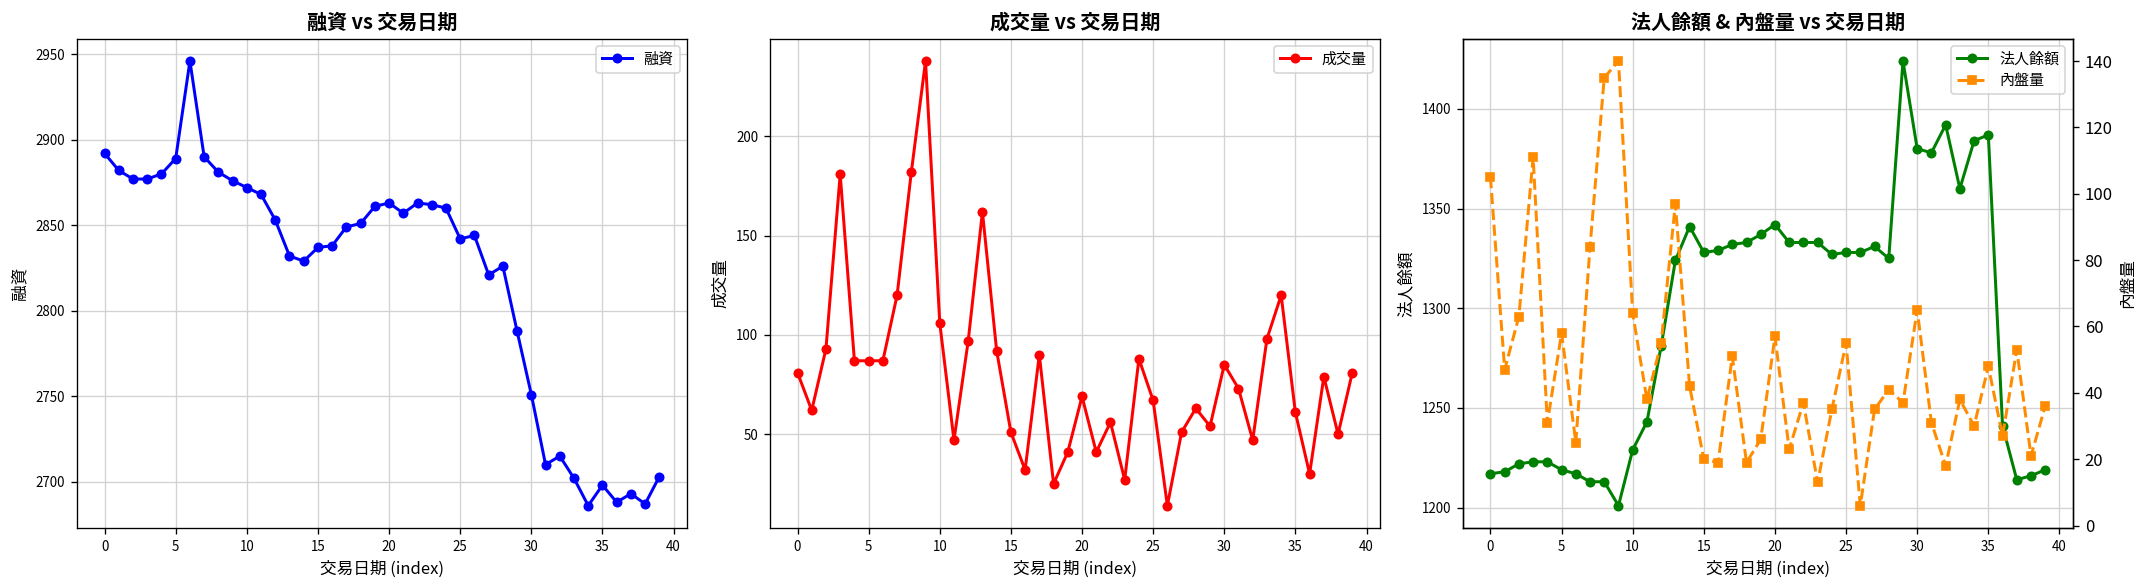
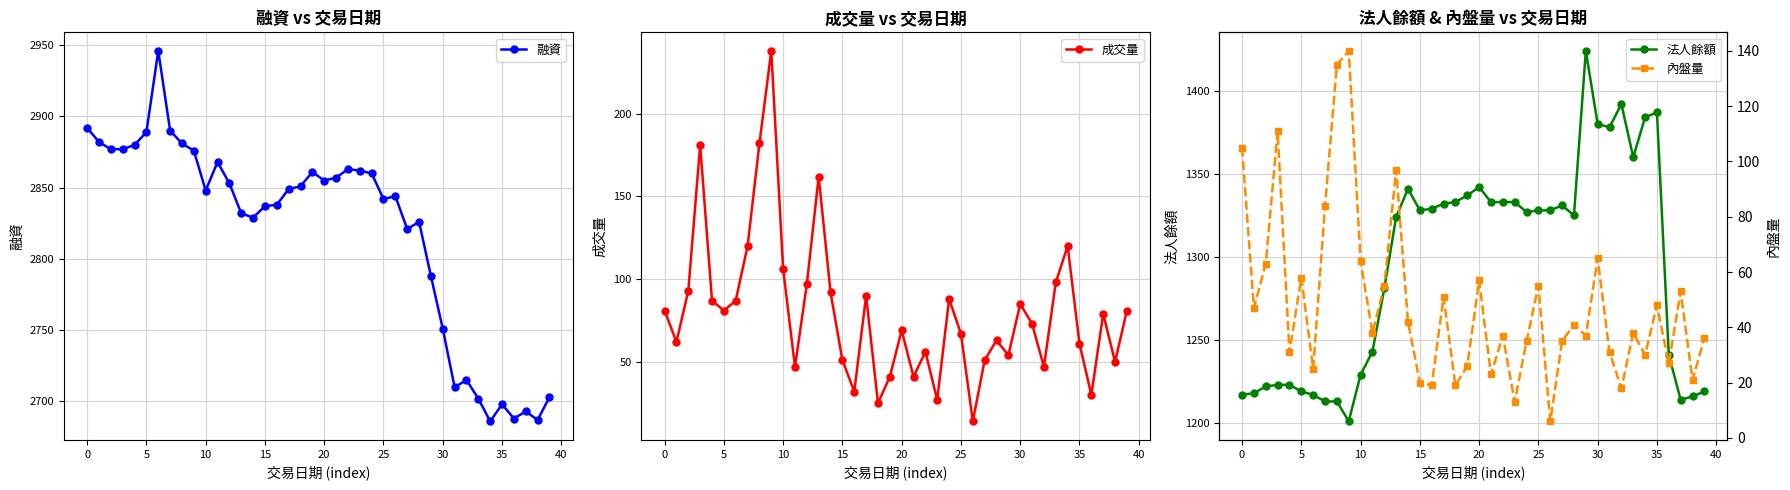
融資 vs 交易日期, 10: 2872 -> 2848
融資 vs 交易日期, 20: 2863 -> 2855
成交量 vs 交易日期, 5: 87 -> 81
